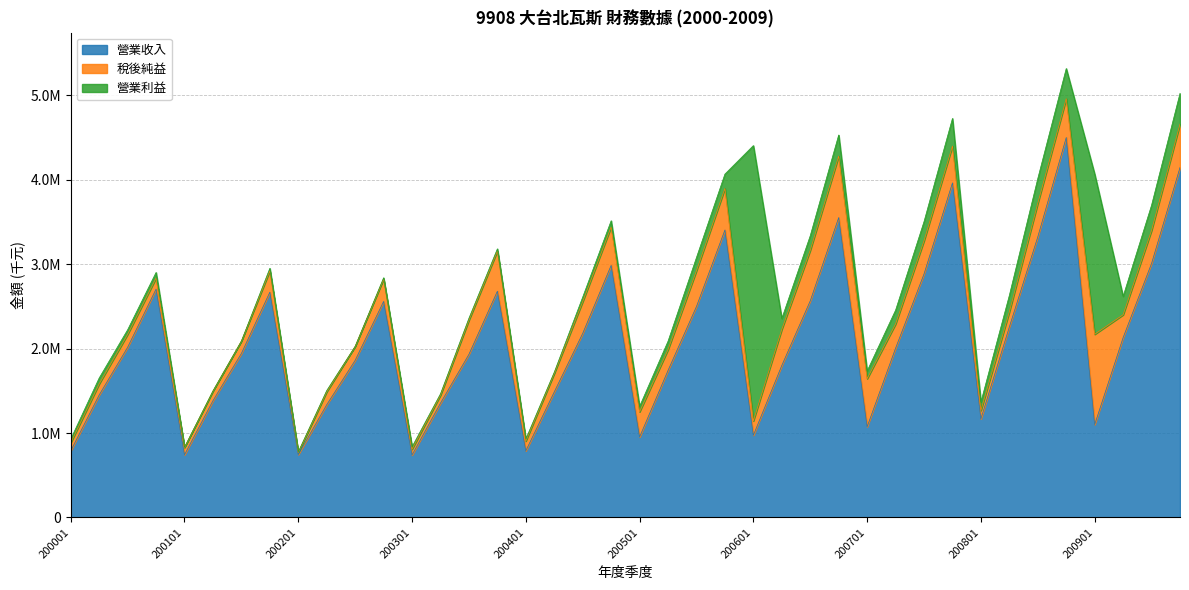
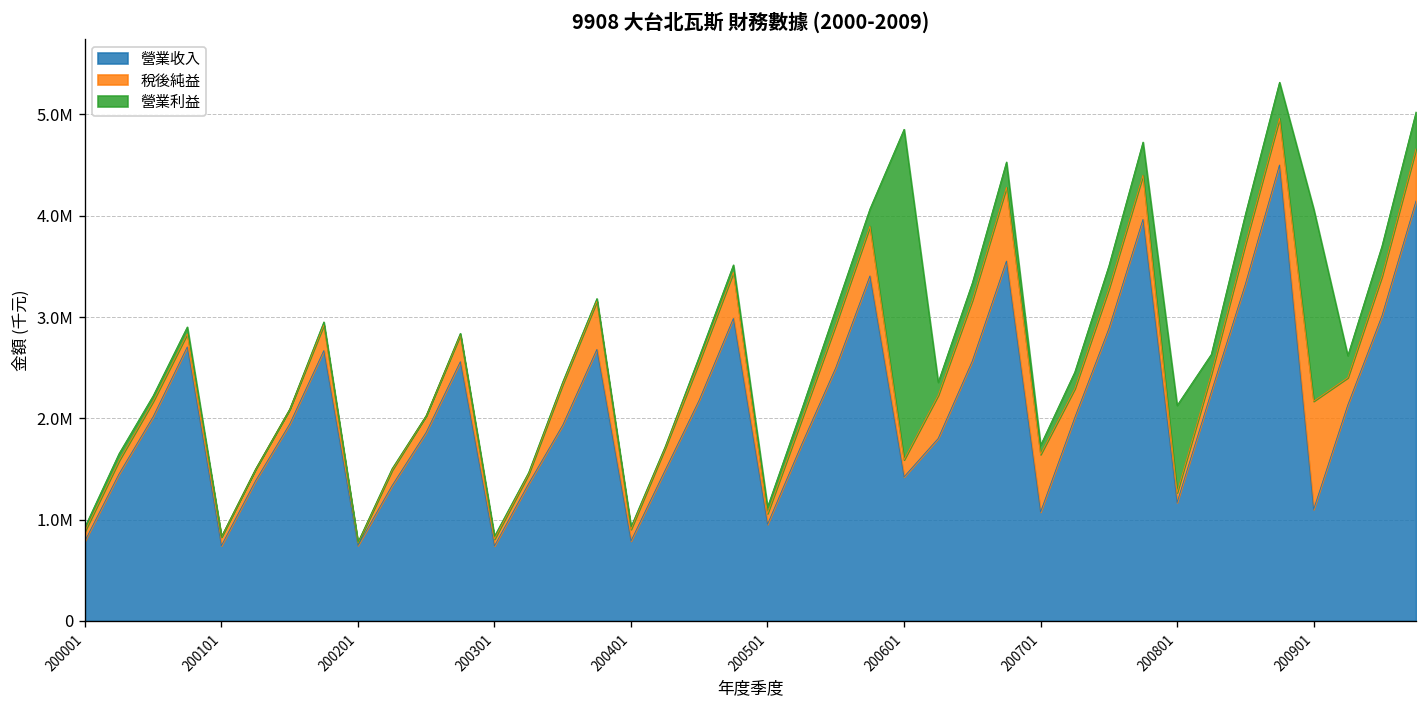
稅後純益, 200501: 300000 -> 100000
營業收入, 200601: 1000000 -> 1400000
營業利益, 200801: 100000 -> 900000
